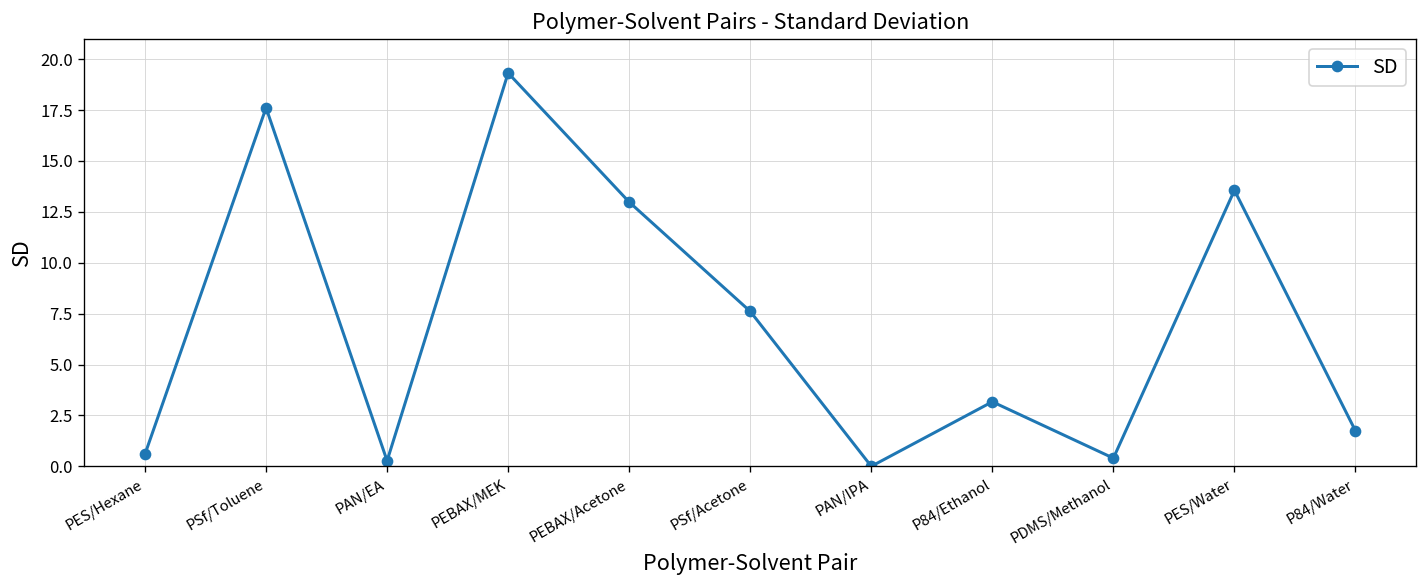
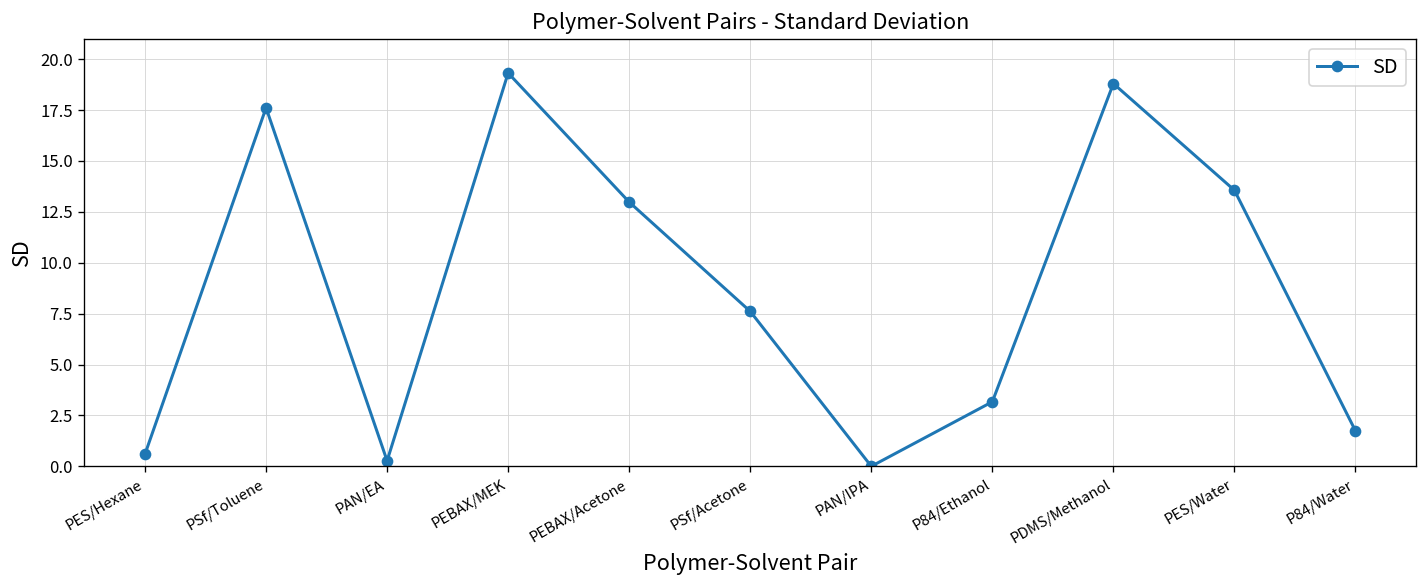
PDMS/Methanol: 0.4 -> 18.8
